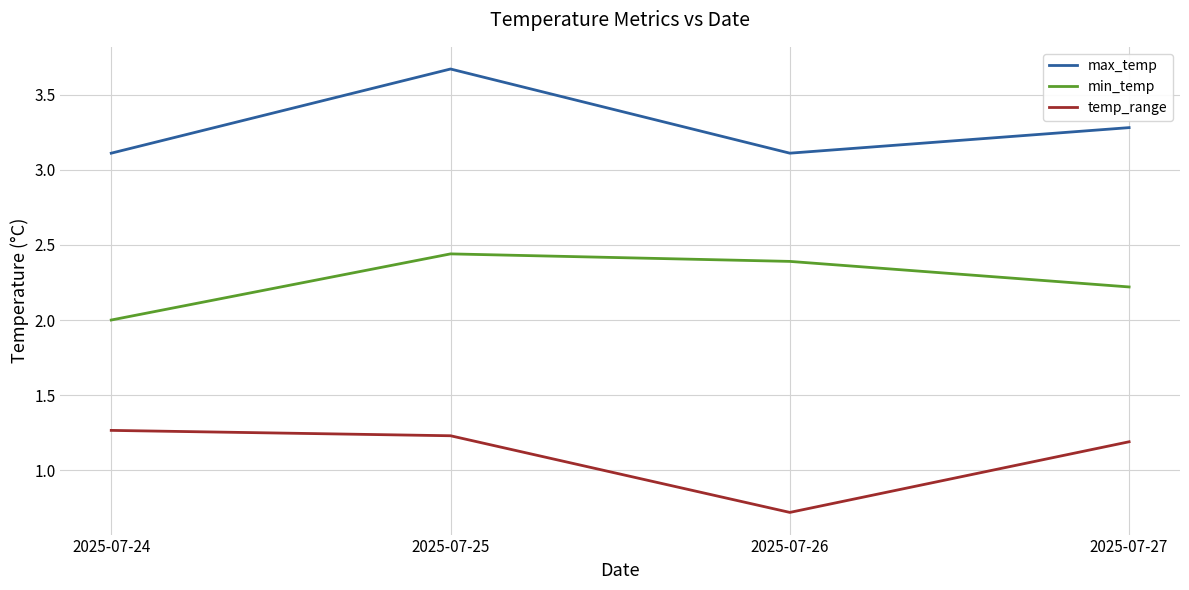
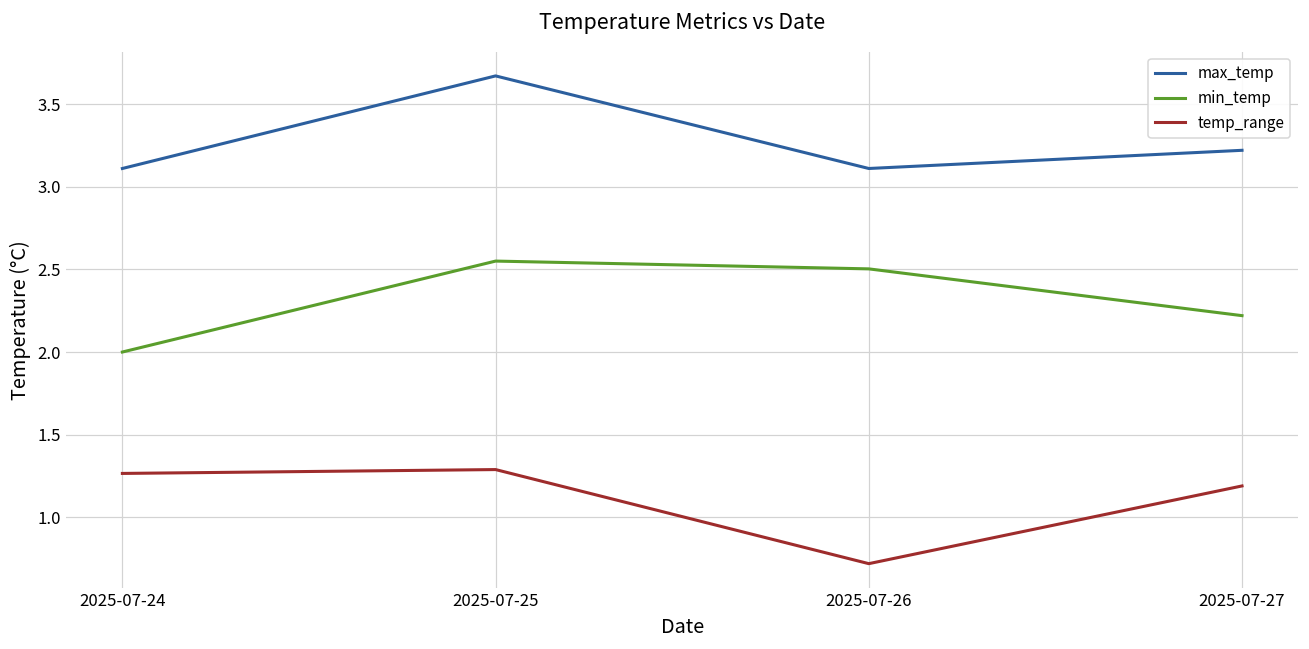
min_temp, 2025-07-25: 2.44 -> 2.55
temp_range, 2025-07-25: 1.23 -> 1.29
min_temp, 2025-07-26: 2.39 -> 2.50
max_temp, 2025-07-27: 3.28 -> 3.22
